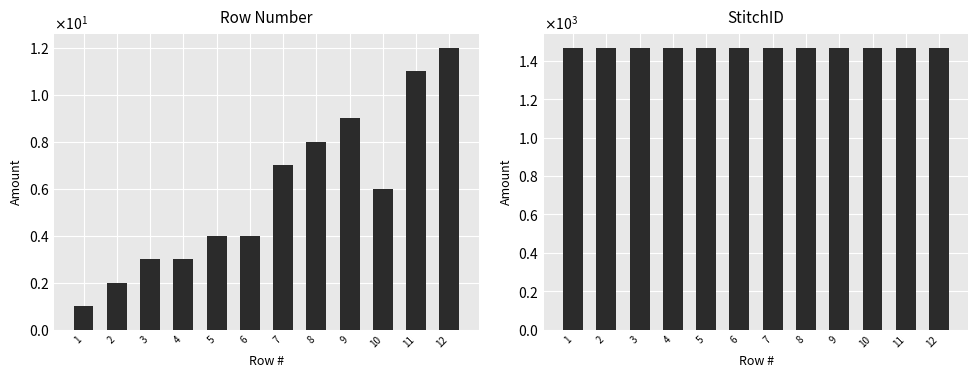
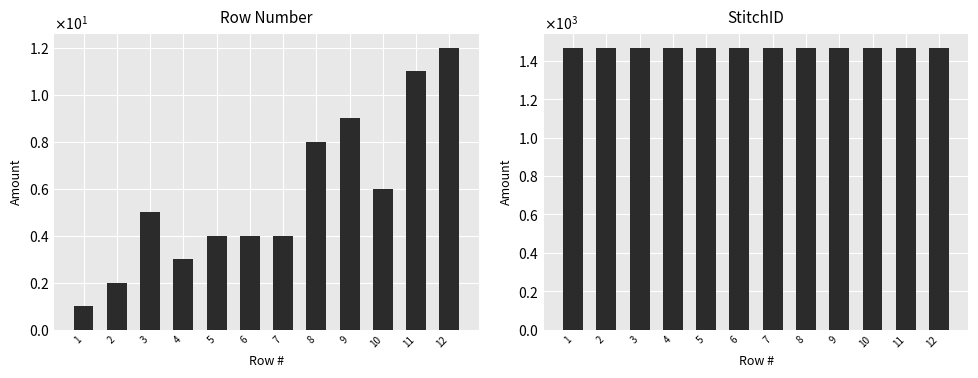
Row Number, 3: 3 -> 5
Row Number, 7: 7 -> 4
